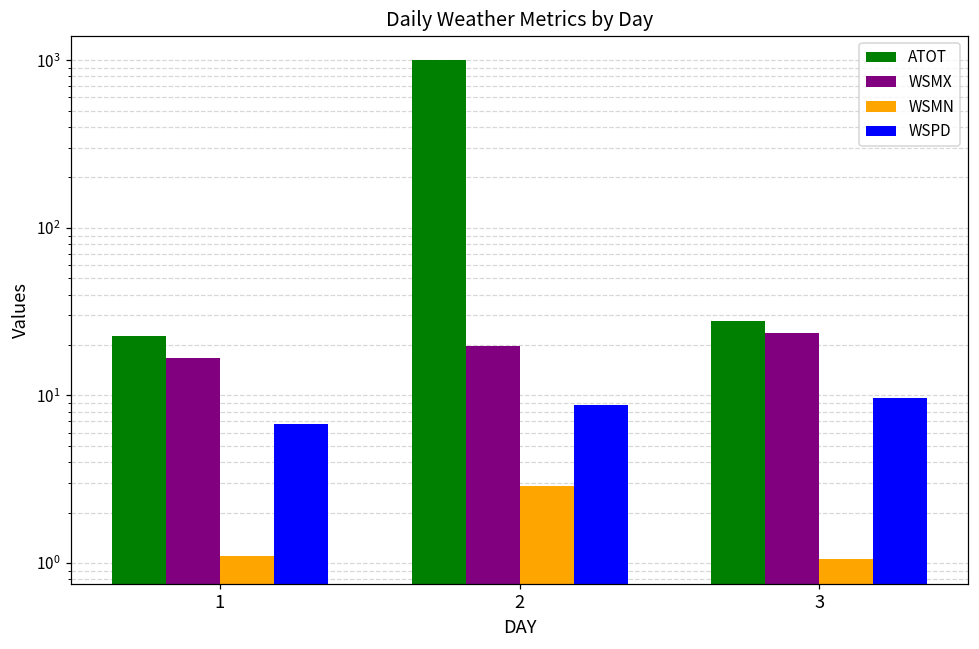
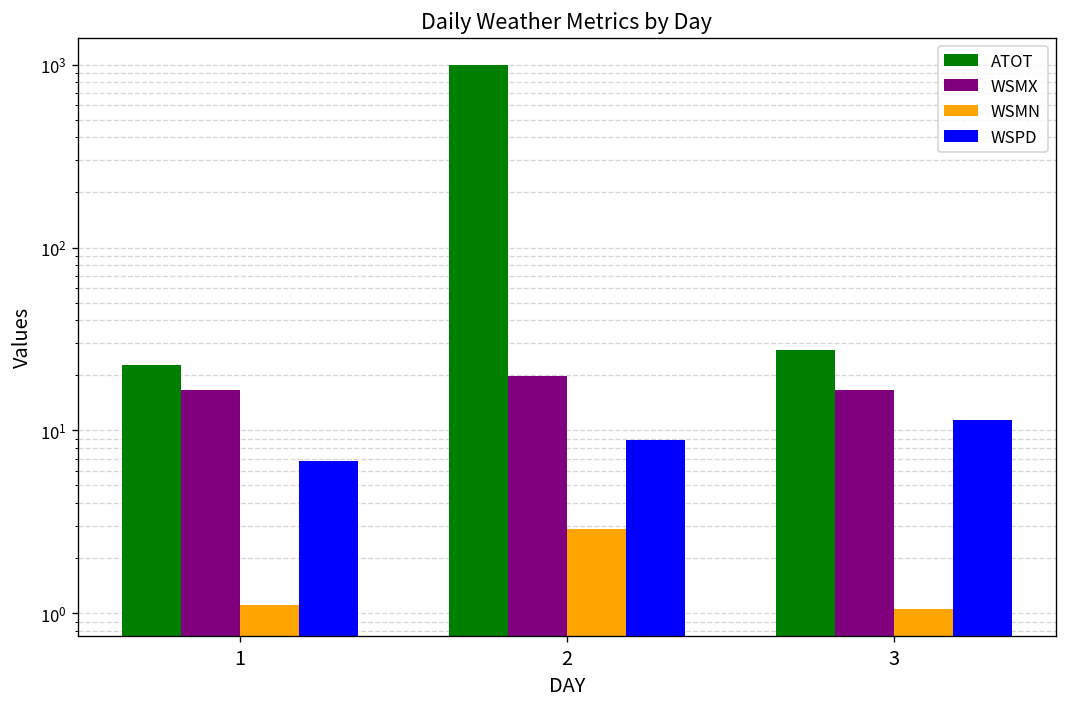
WSMX, 3: 24 -> 17
WSPD, 3: 10 -> 11
